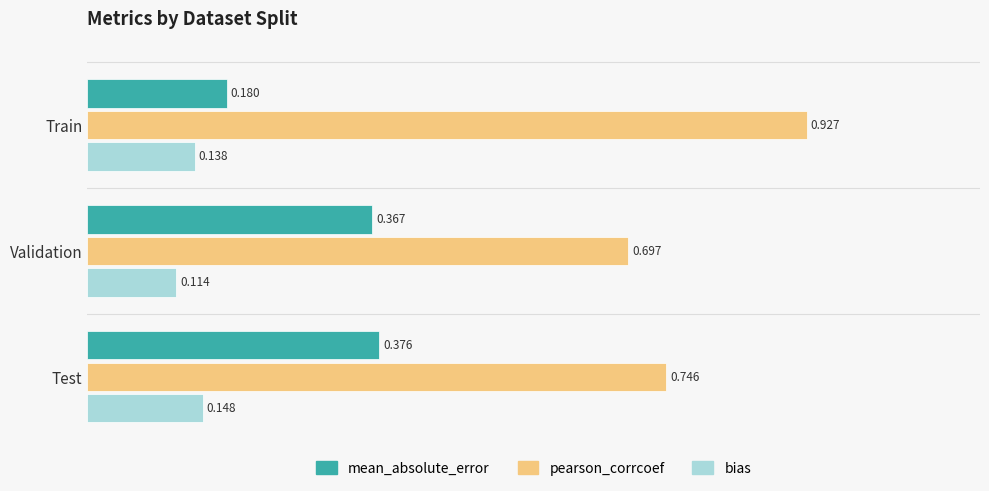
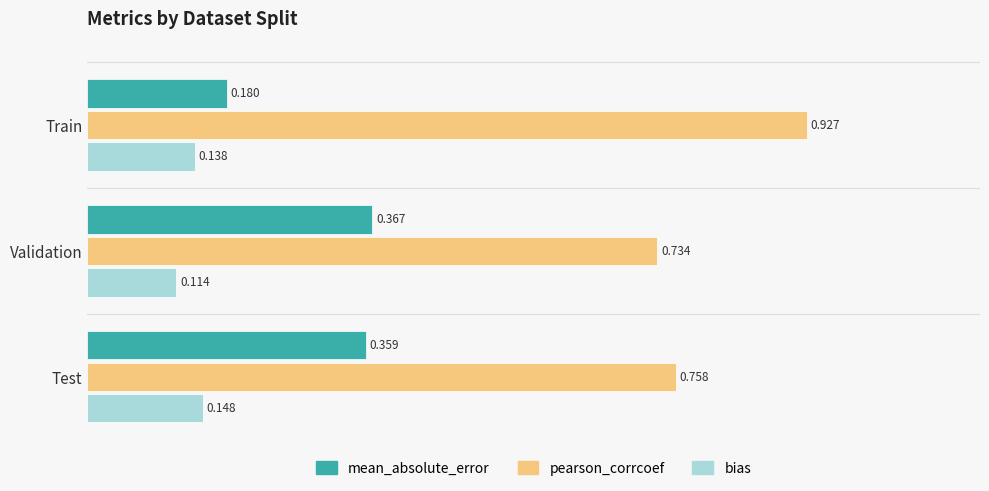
pearson_corrcoef, Validation: 0.697 -> 0.734
mean_absolute_error, Test: 0.376 -> 0.359
pearson_corrcoef, Test: 0.746 -> 0.758
